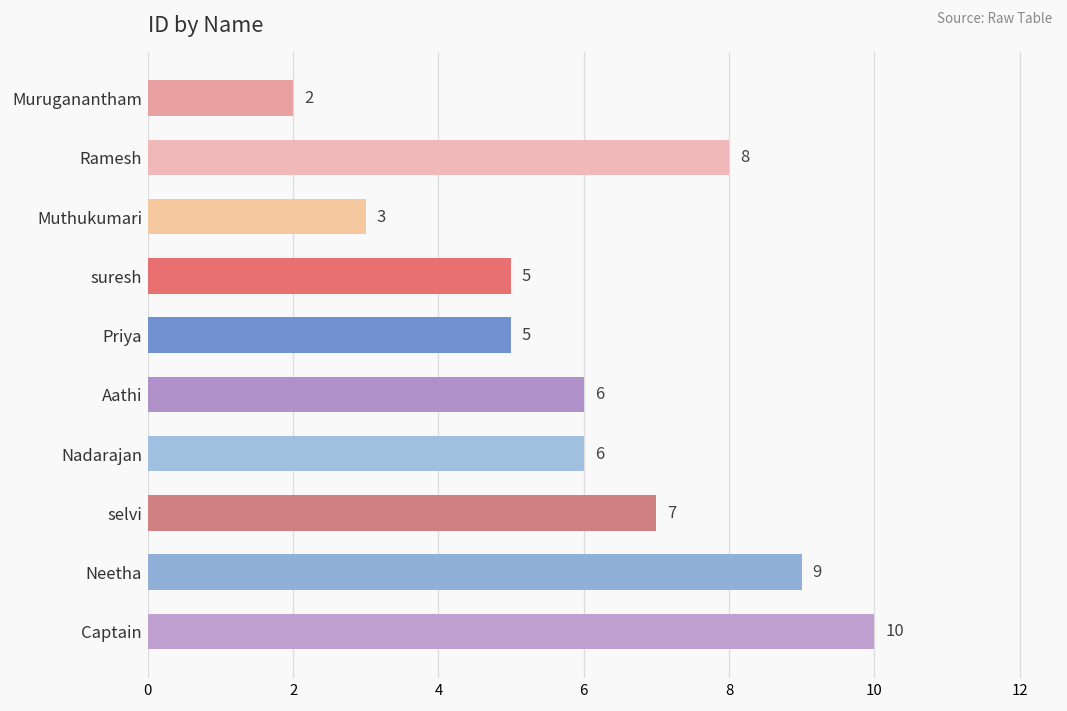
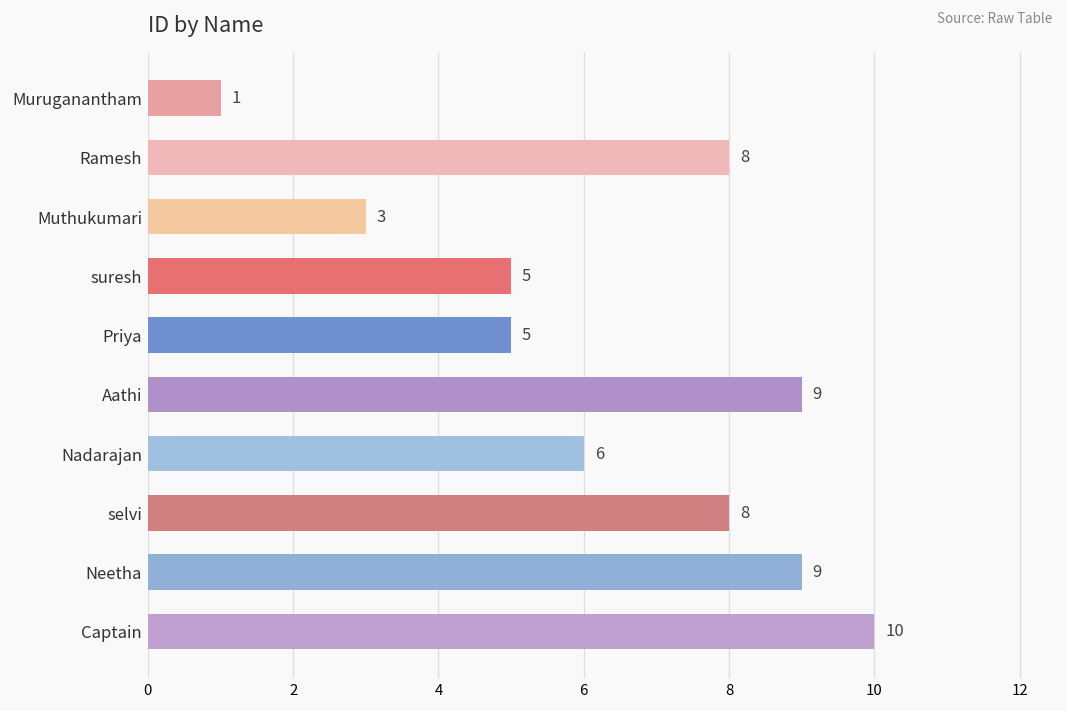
Muruganantham: 2 -> 1
Aathi: 6 -> 9
selvi: 7 -> 8
